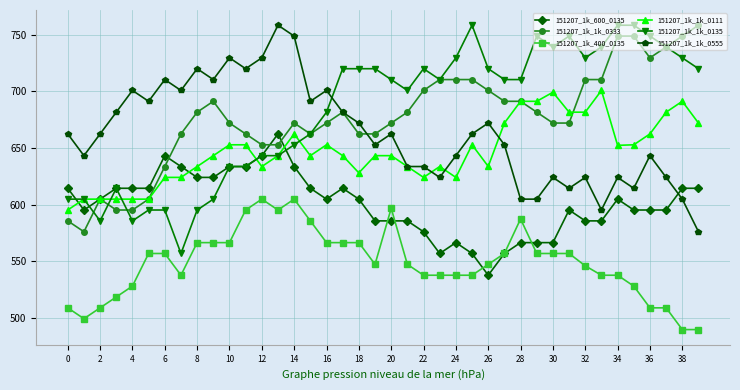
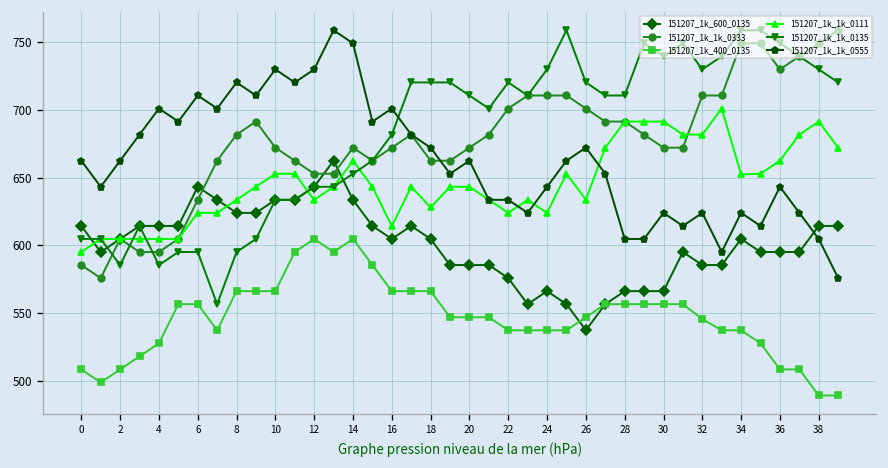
151207_1k_1k_0111, 16: 653 -> 614
151207_1k_400_0135, 20: 597 -> 547
151207_1k_400_0135, 28: 587 -> 557
151207_1k_1k_0111, 30: 699 -> 691
